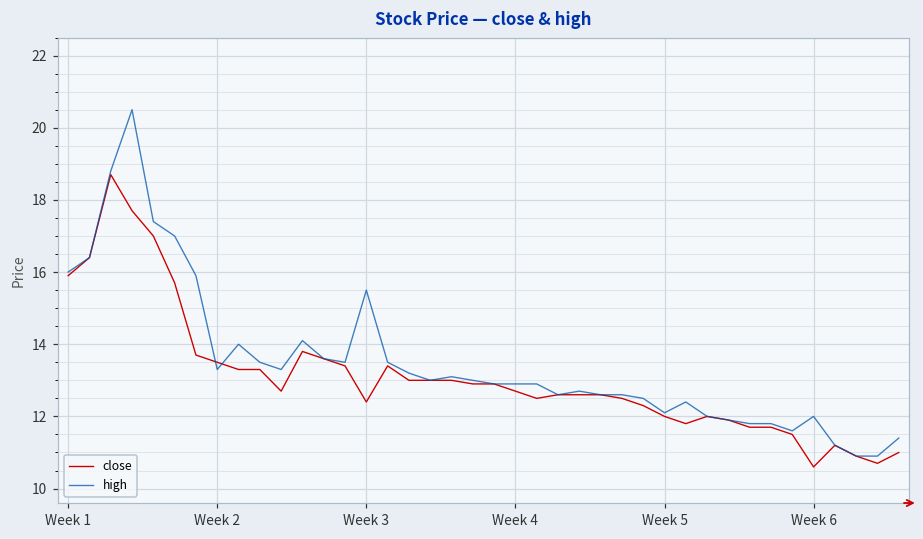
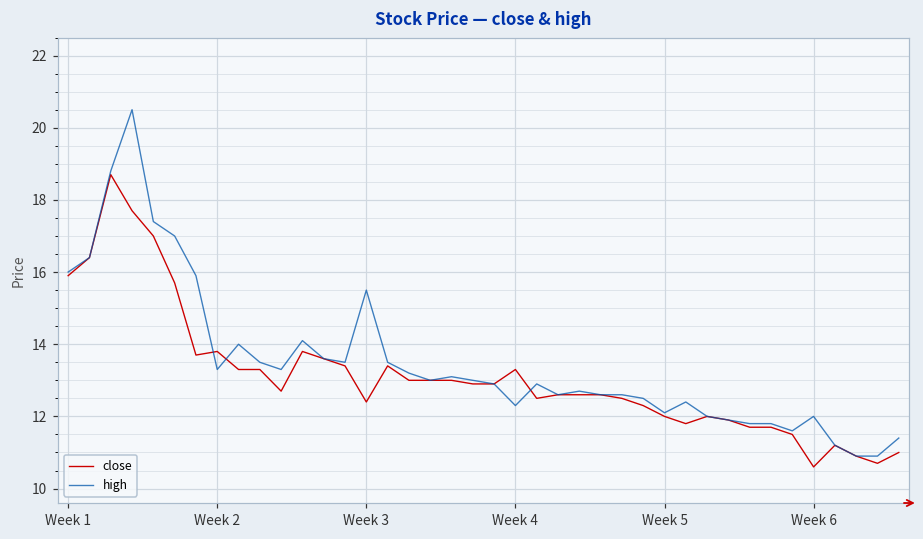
close, Week 2: 13.5 -> 13.8
close, Week 4: 12.7 -> 13.3
high, Week 4: 12.9 -> 12.3
